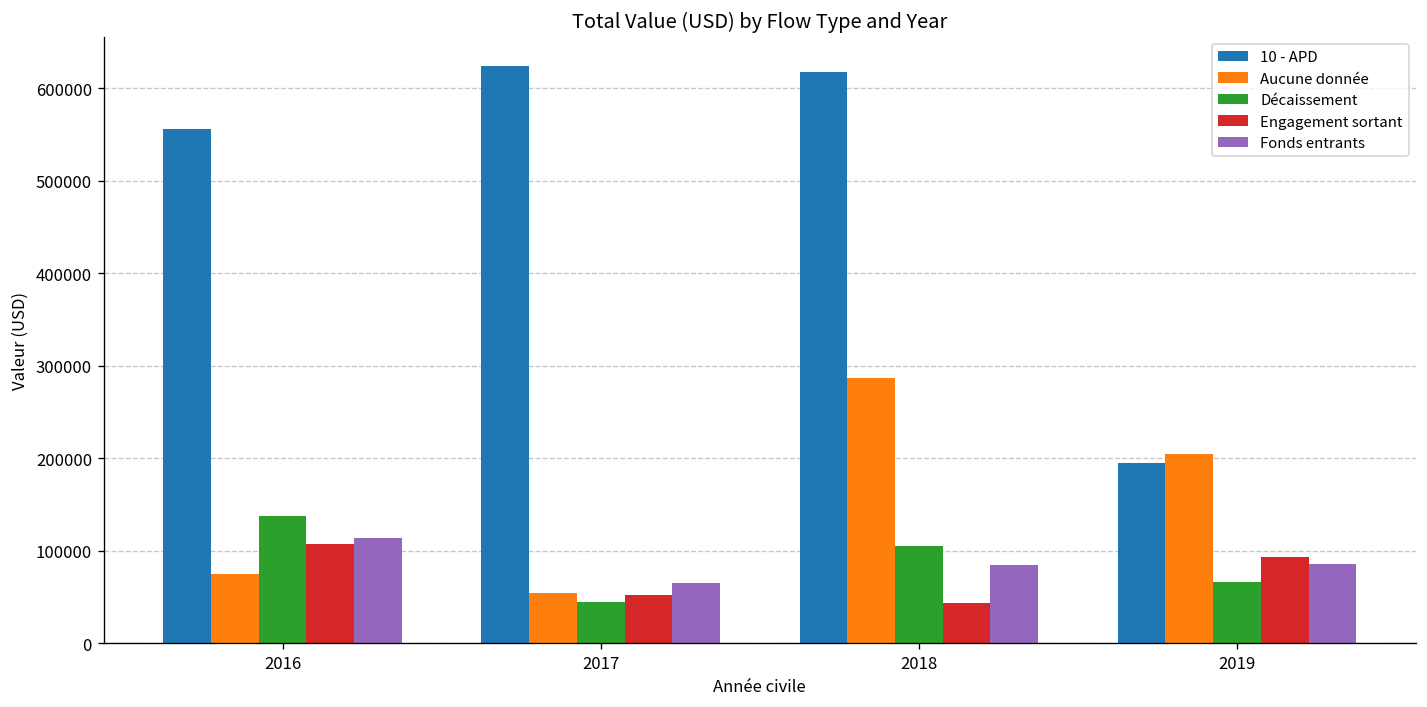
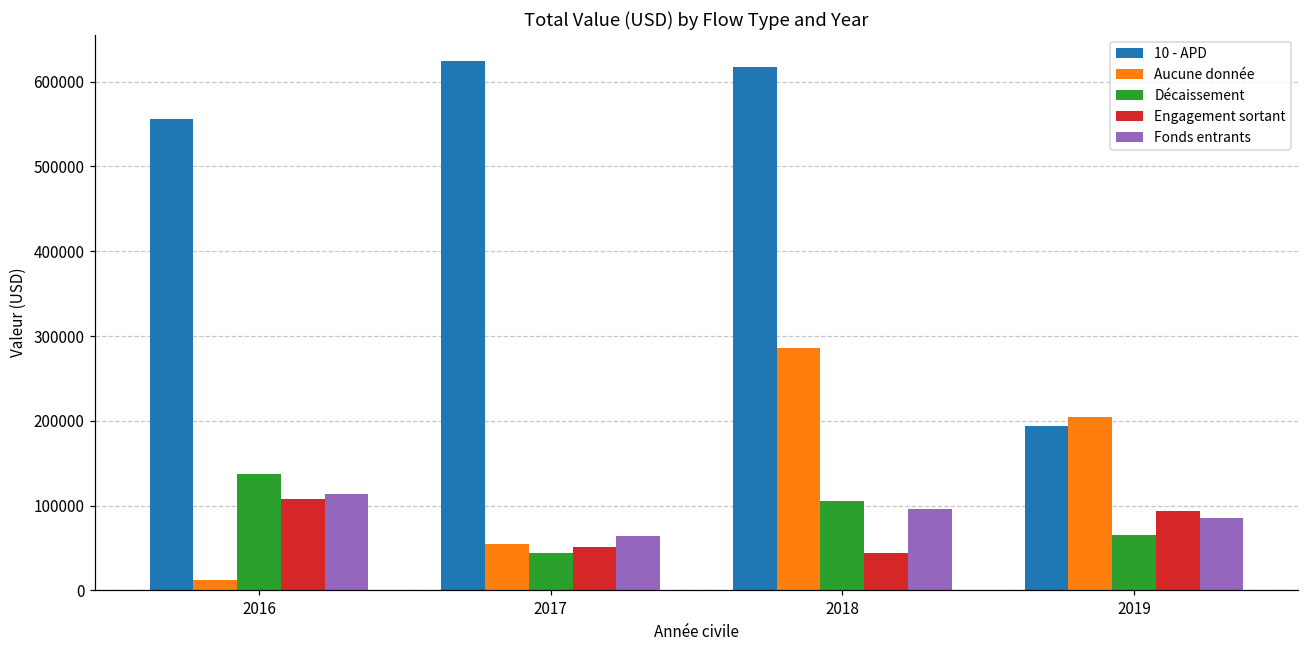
Aucune donnée, 2016: 70000 -> 10000
Fonds entrants, 2018: 80000 -> 100000
